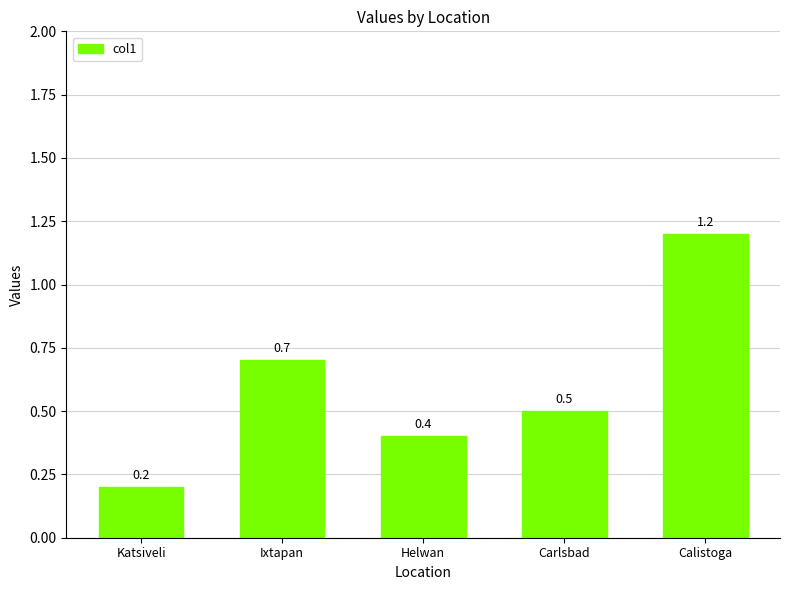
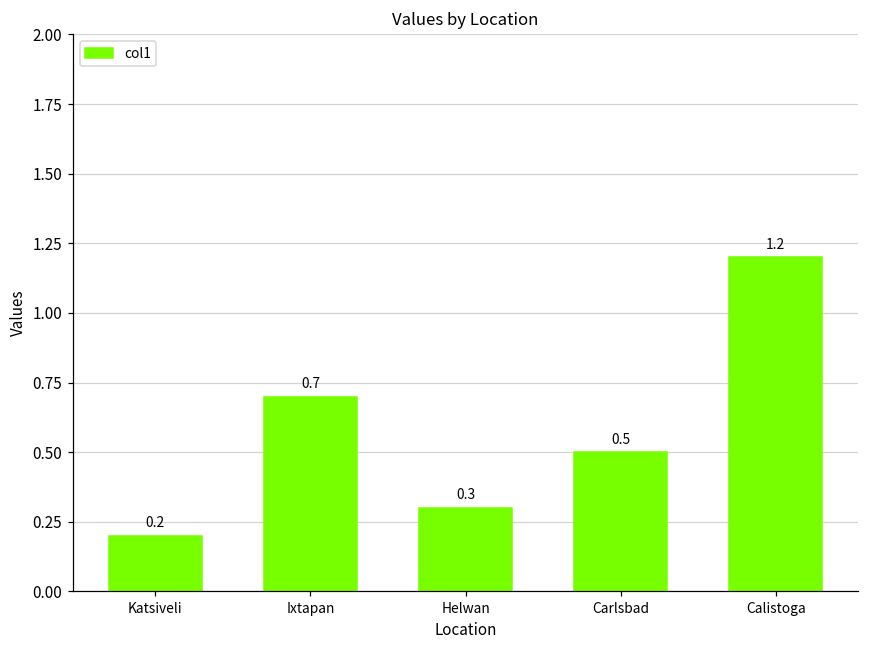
Helwan: 0.4 -> 0.3
